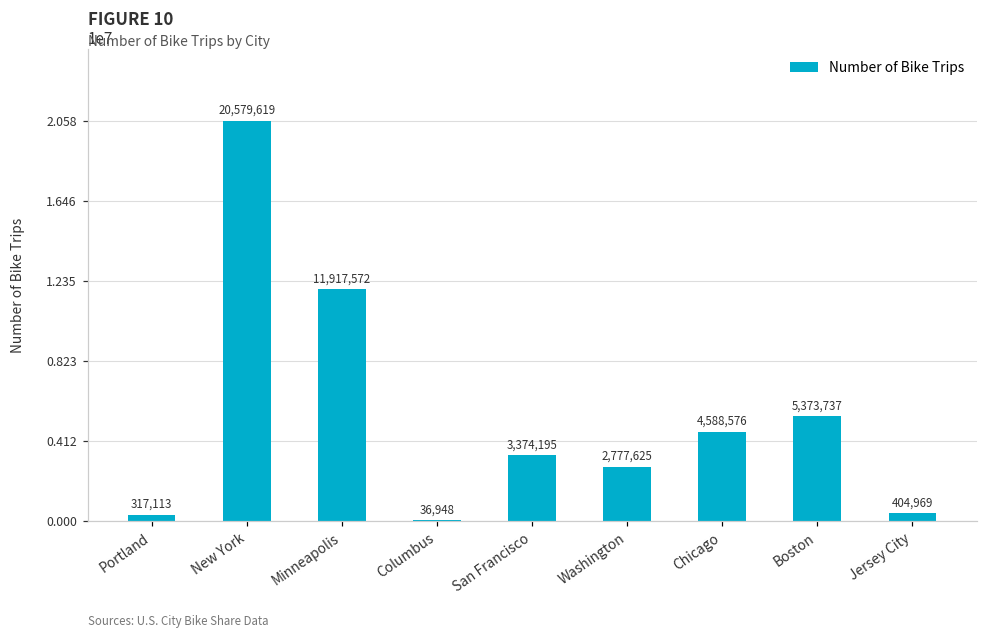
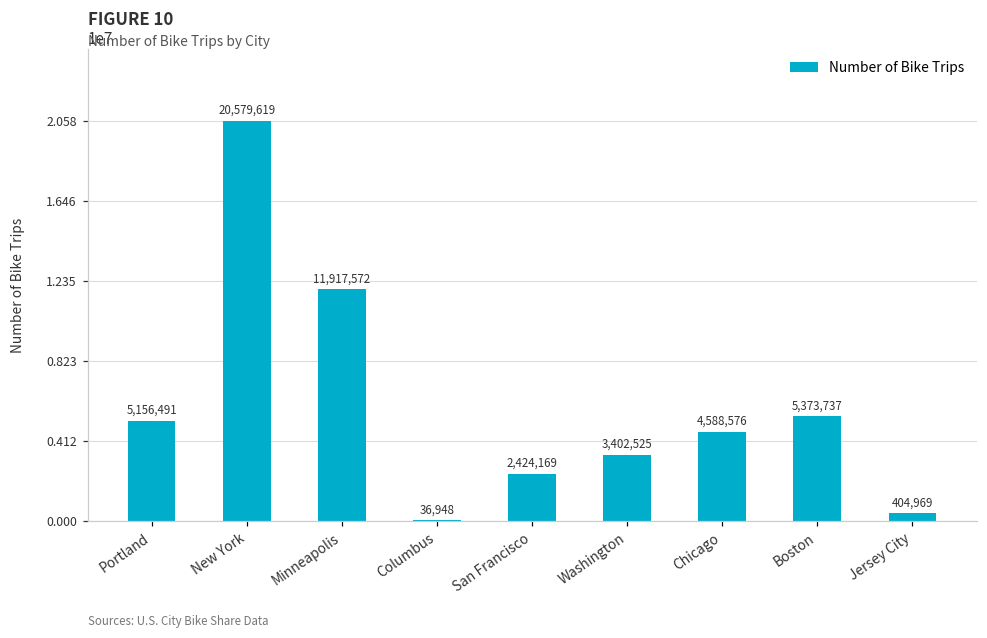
Portland: 317,113 -> 5,156,491
San Francisco: 3,374,195 -> 2,424,169
Washington: 2,777,625 -> 3,402,525
